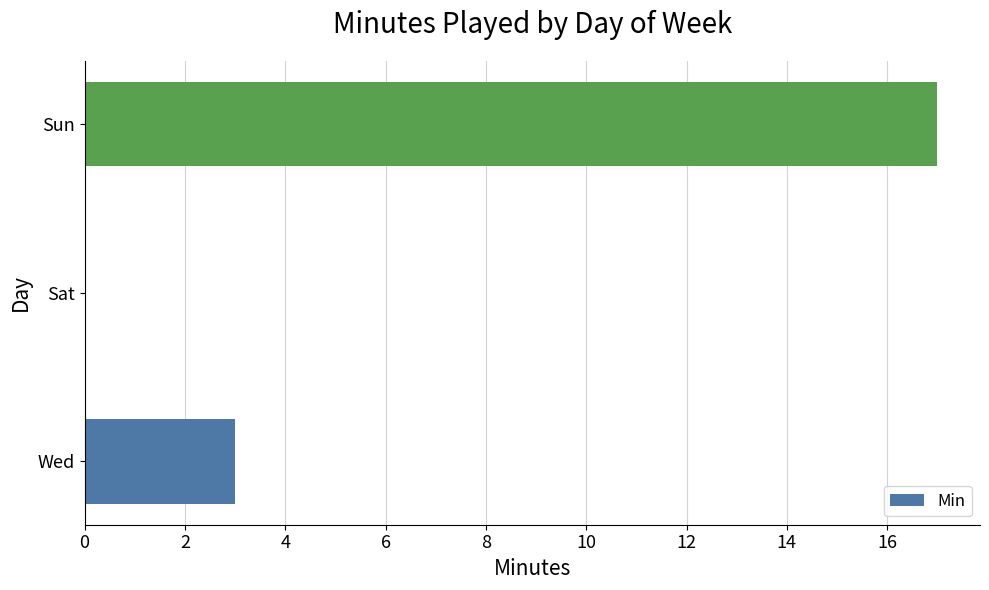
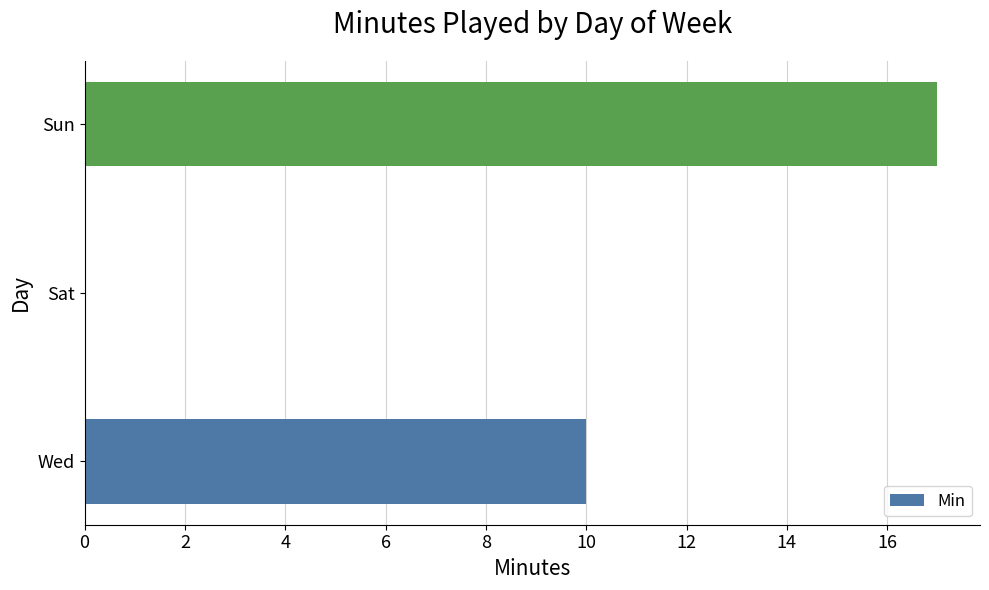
Wed: 3 -> 10
